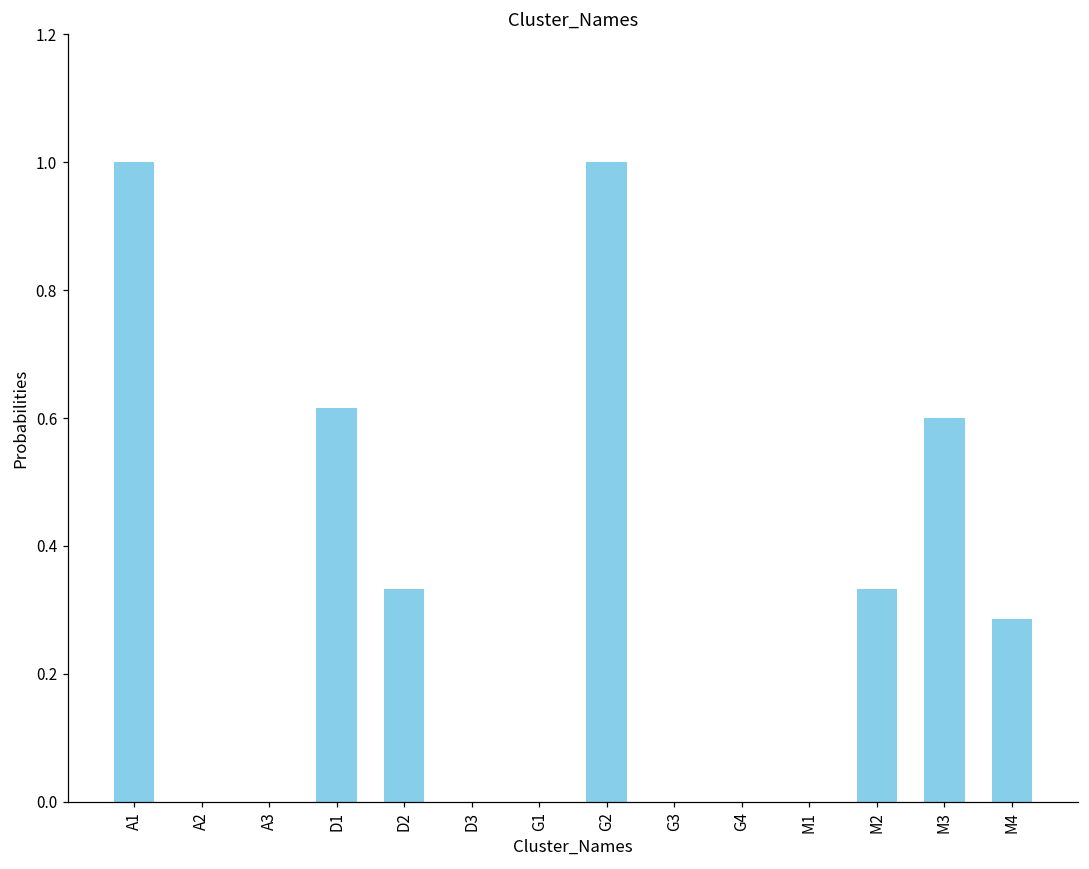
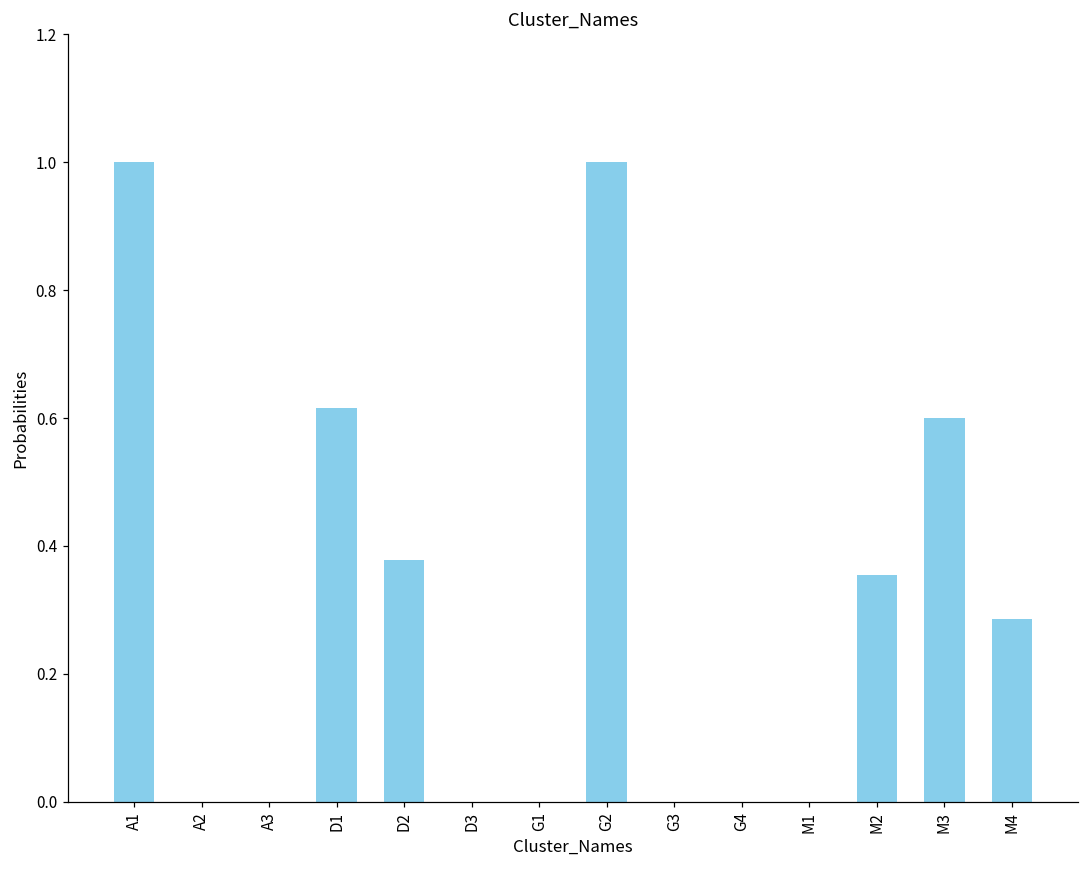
D2: 0.33 -> 0.38
M2: 0.33 -> 0.35
